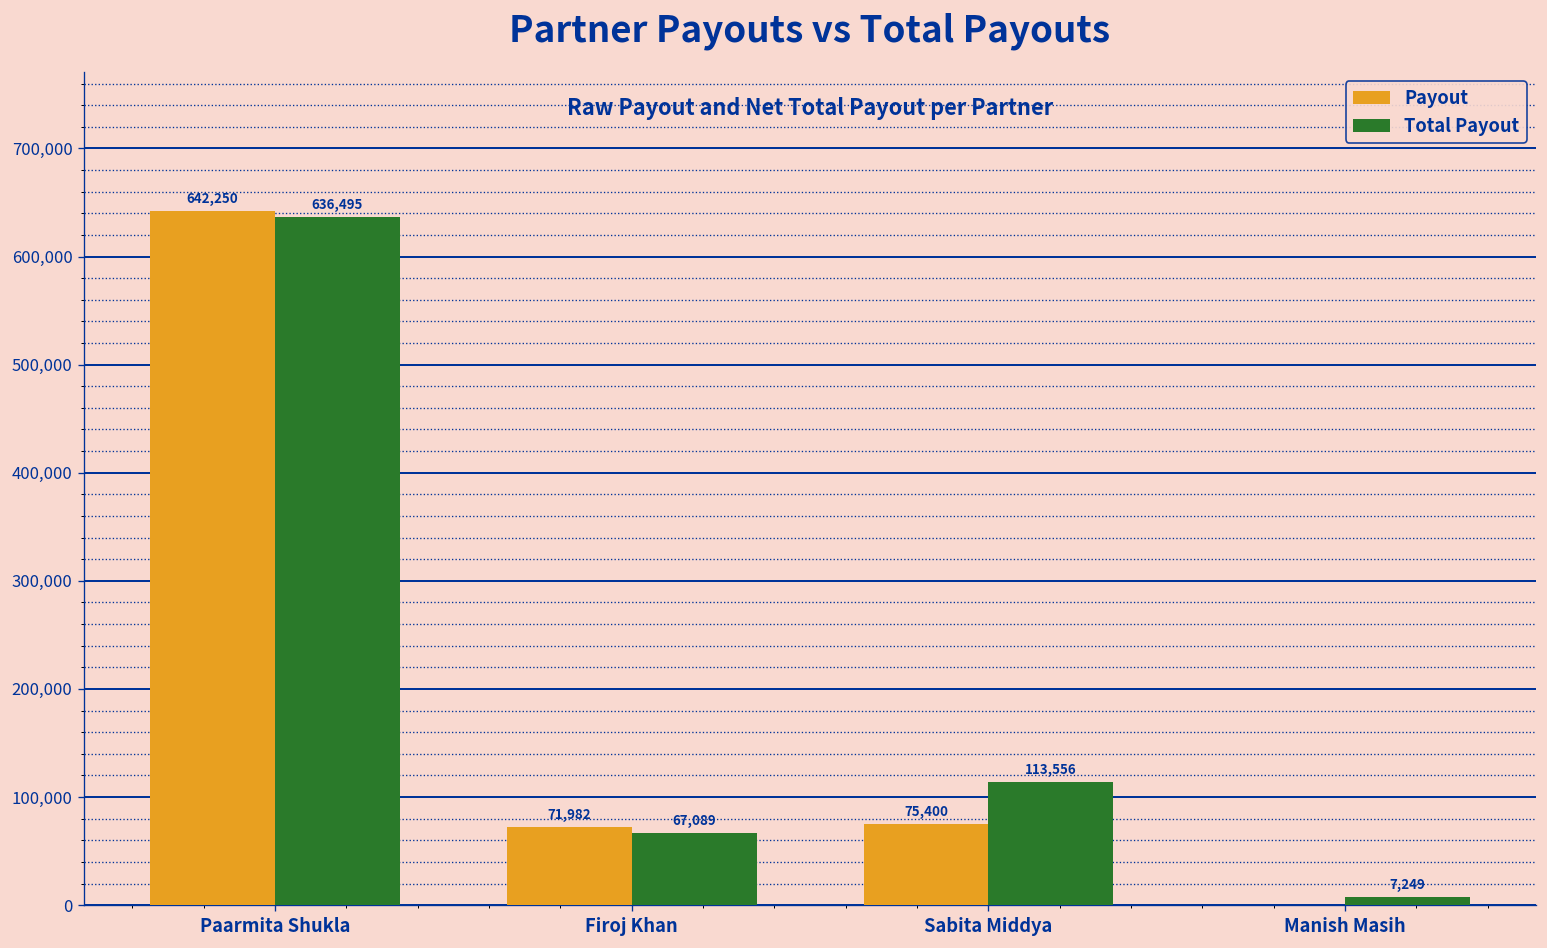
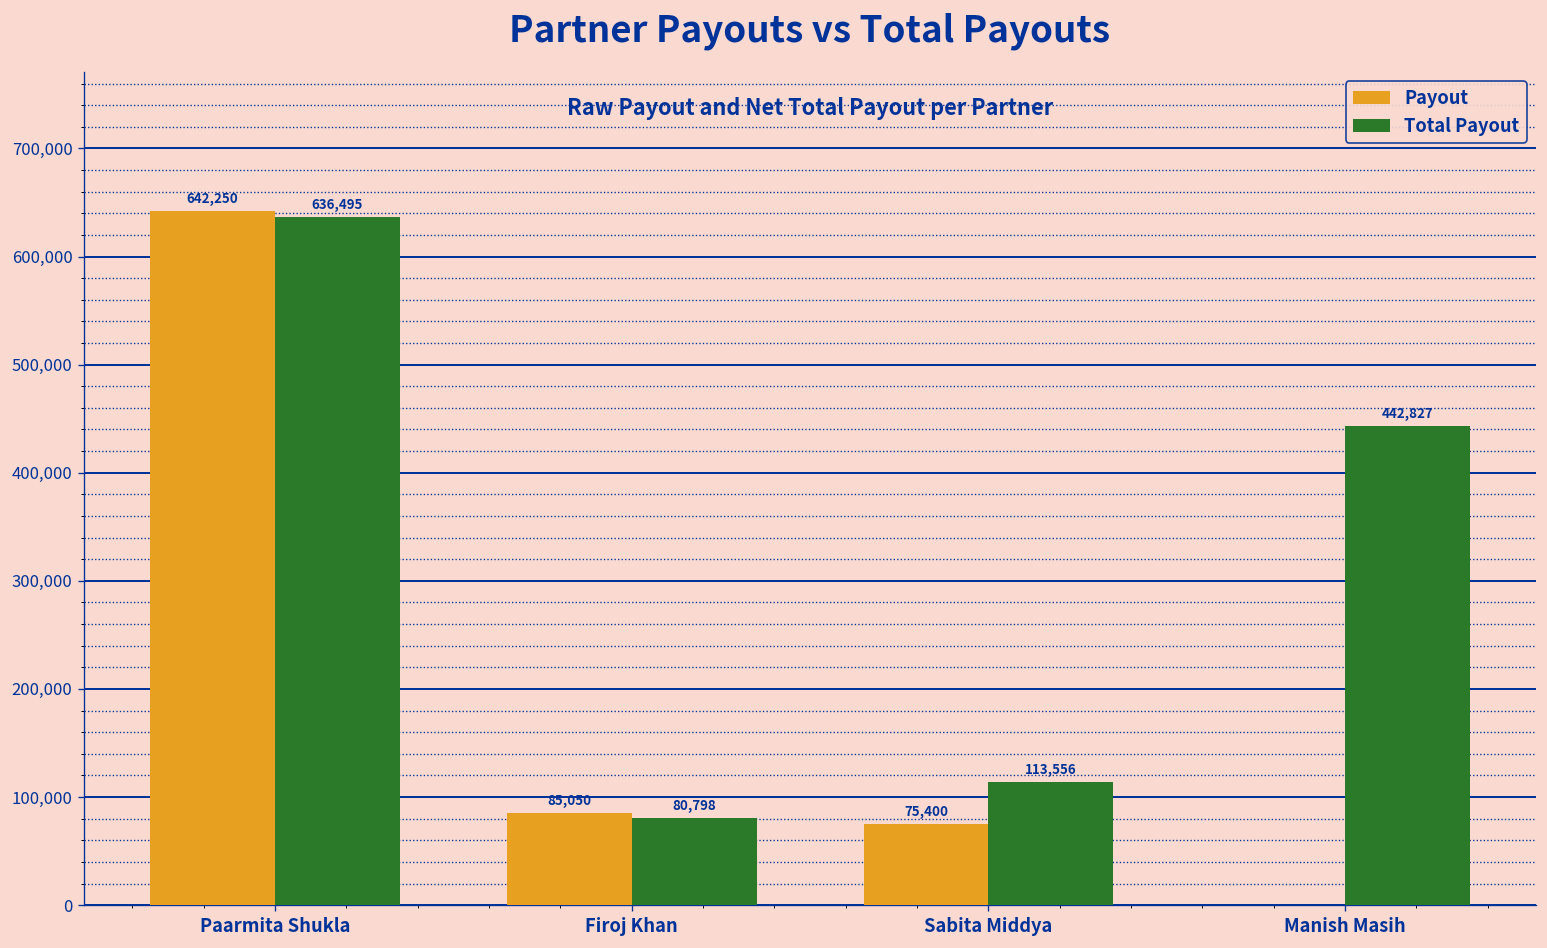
Payout, Firoj Khan: 71,982 -> 85,050
Total Payout, Firoj Khan: 67,089 -> 80,798
Total Payout, Manish Masih: 7,249 -> 442,827
